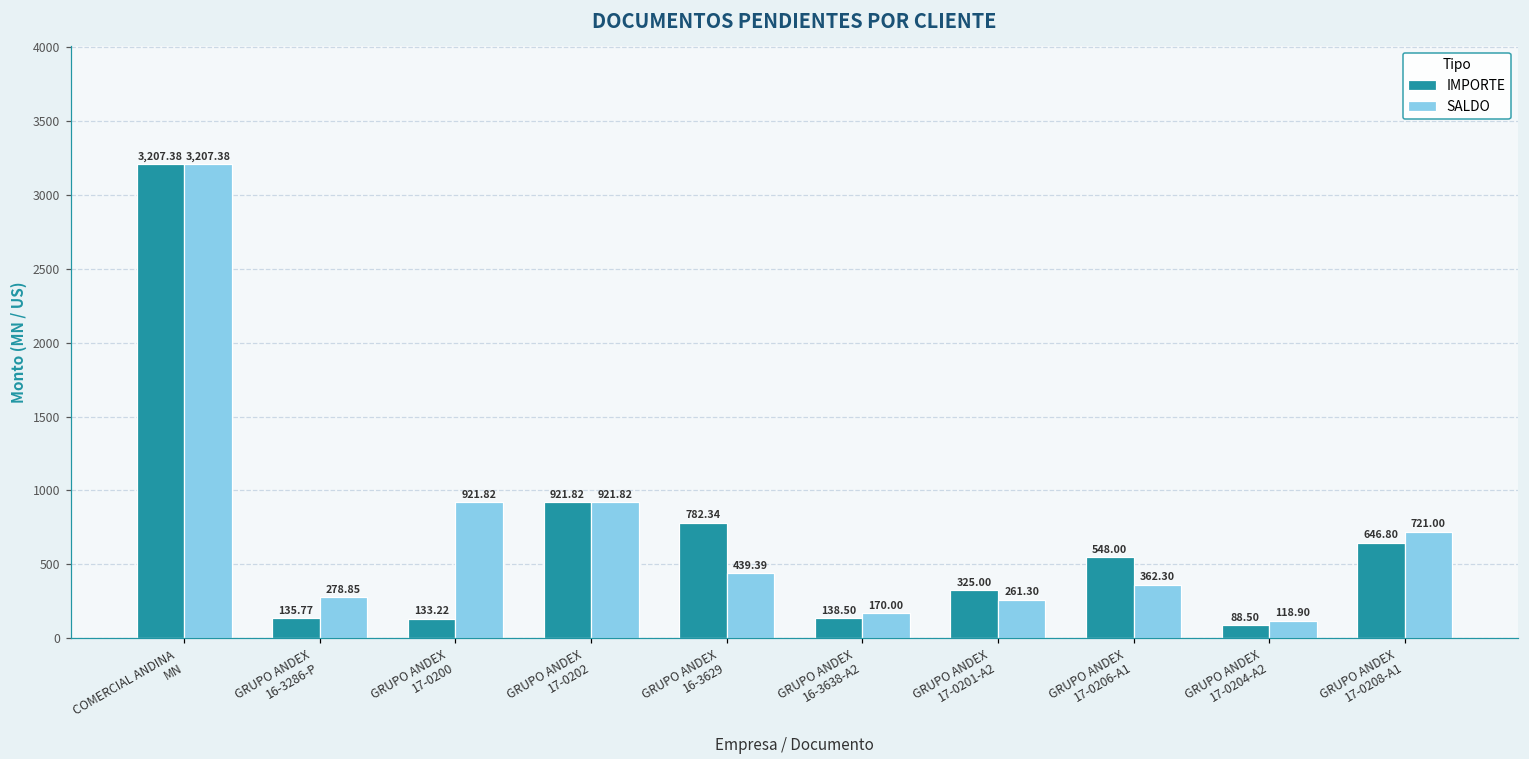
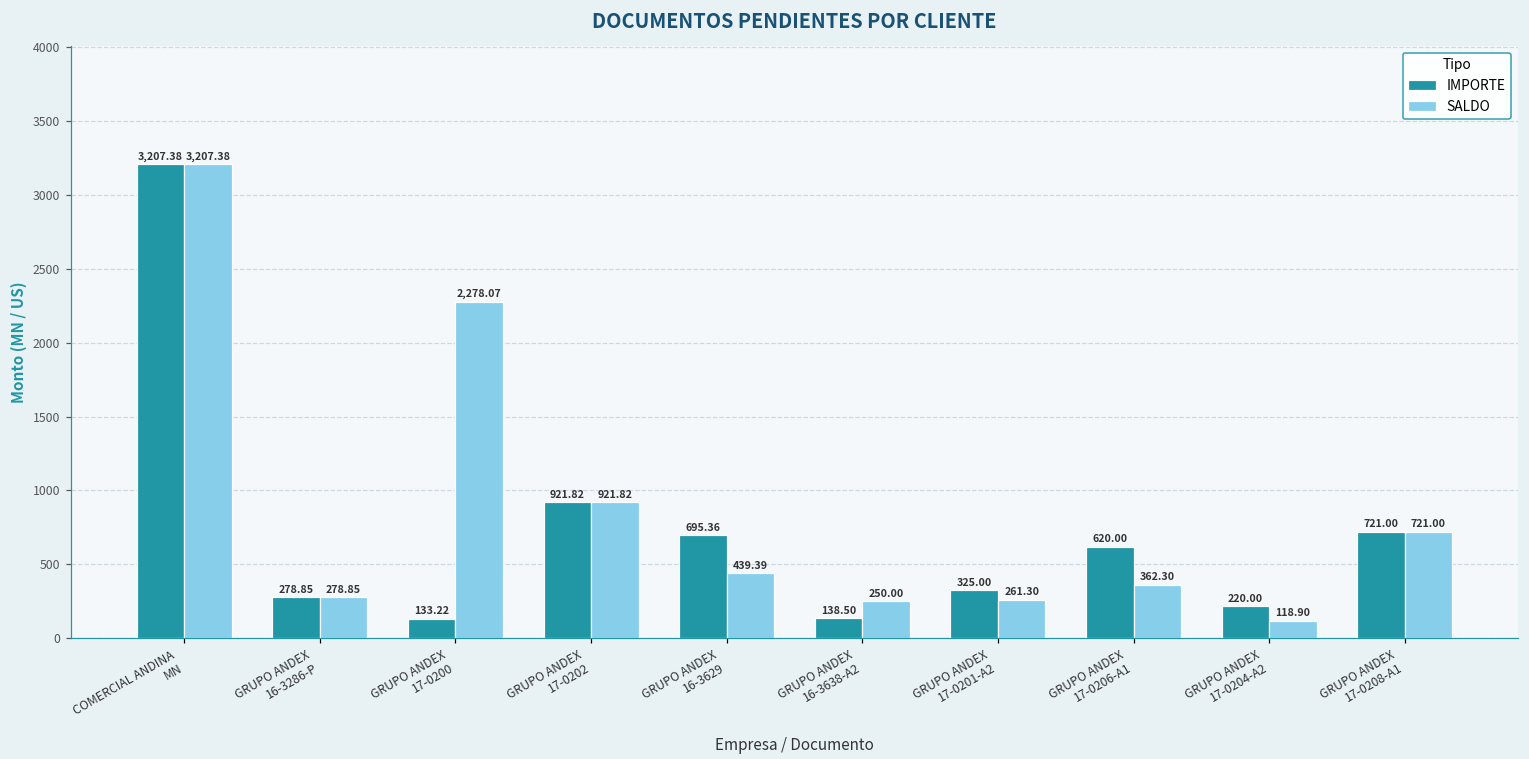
IMPORTE, GRUPO ANDEX 16-3286-P: 135.77 -> 278.85
SALDO, GRUPO ANDEX 17-0200: 921.82 -> 2,278.07
IMPORTE, GRUPO ANDEX 16-3629: 782.34 -> 695.36
SALDO, GRUPO ANDEX 16-3638-A2: 170.00 -> 250.00
IMPORTE, GRUPO ANDEX 17-0206-A1: 548.00 -> 620.00
IMPORTE, GRUPO ANDEX 17-0204-A2: 88.50 -> 220.00
IMPORTE, GRUPO ANDEX 17-0208-A1: 646.80 -> 721.00
